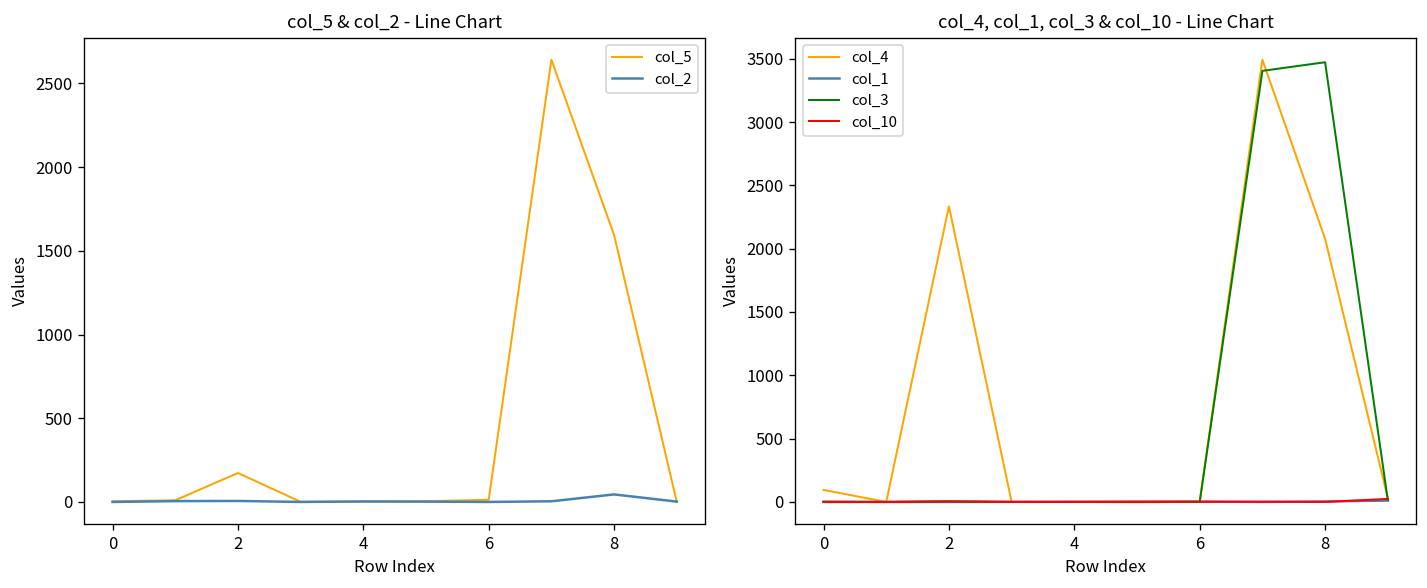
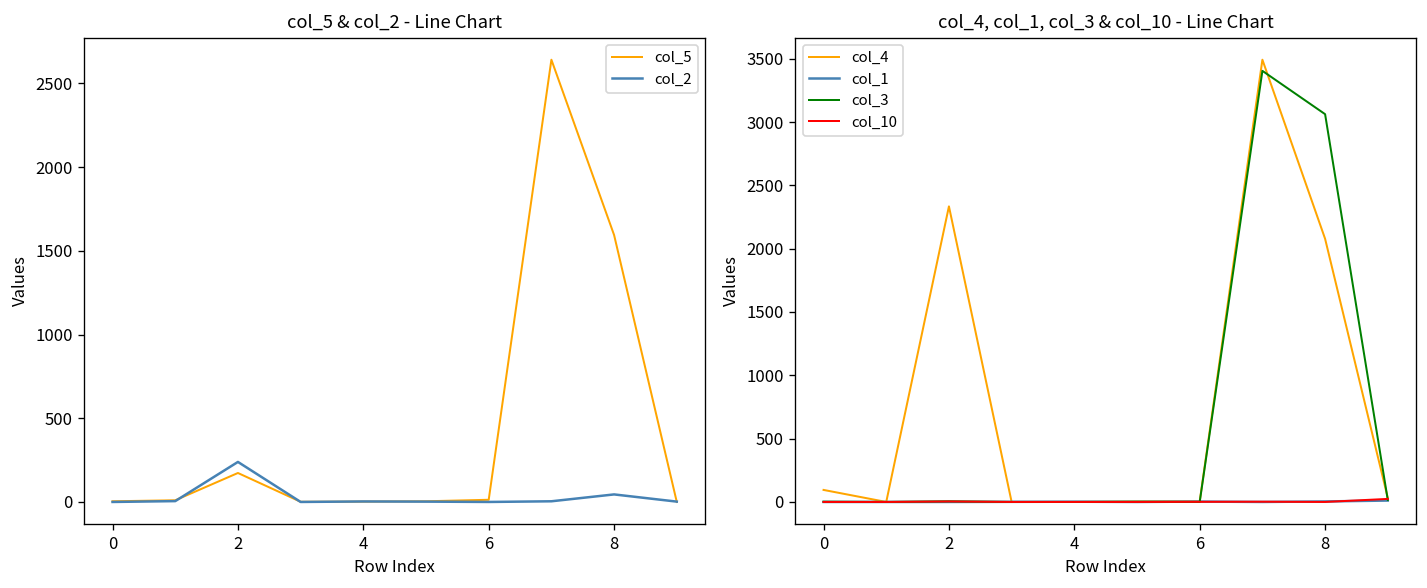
col_5 & col_2 - Line Chart, col_2, 2: 10 -> 240
col_4, col_1, col_3 & col_10 - Line Chart, col_3, 8: 3470 -> 3060
